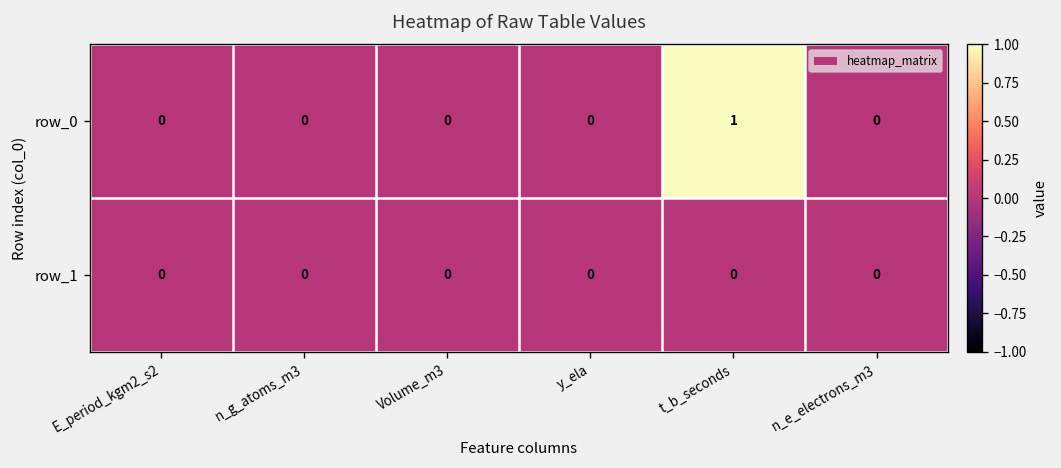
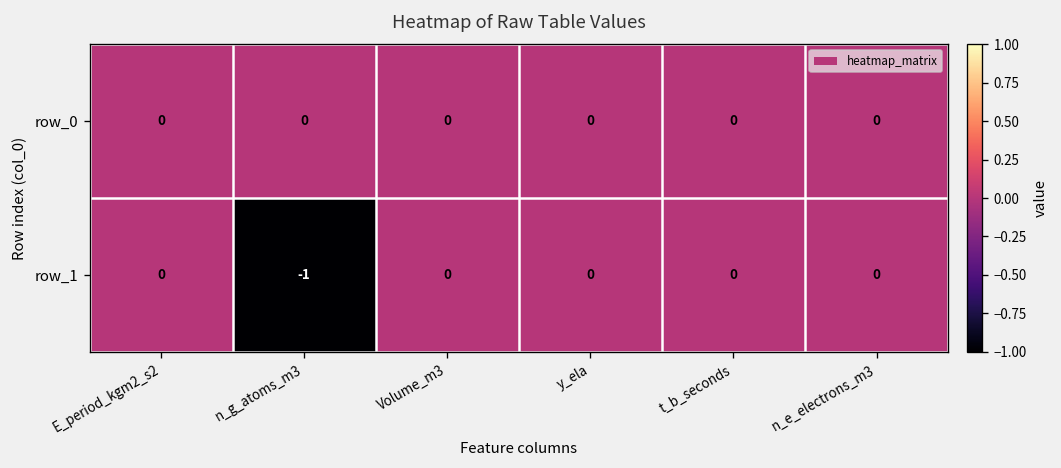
row_0, t_b_seconds: 1 -> 0
row_1, n_g_atoms_m3: 0 -> -1
